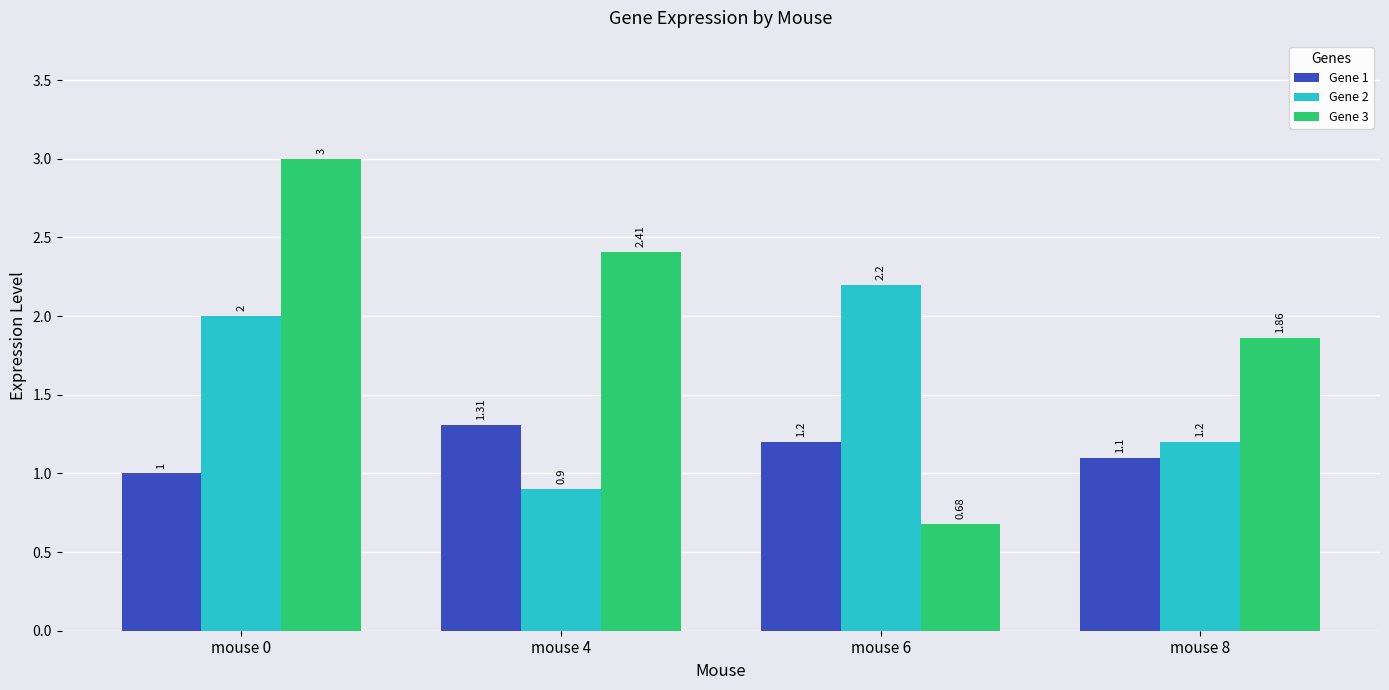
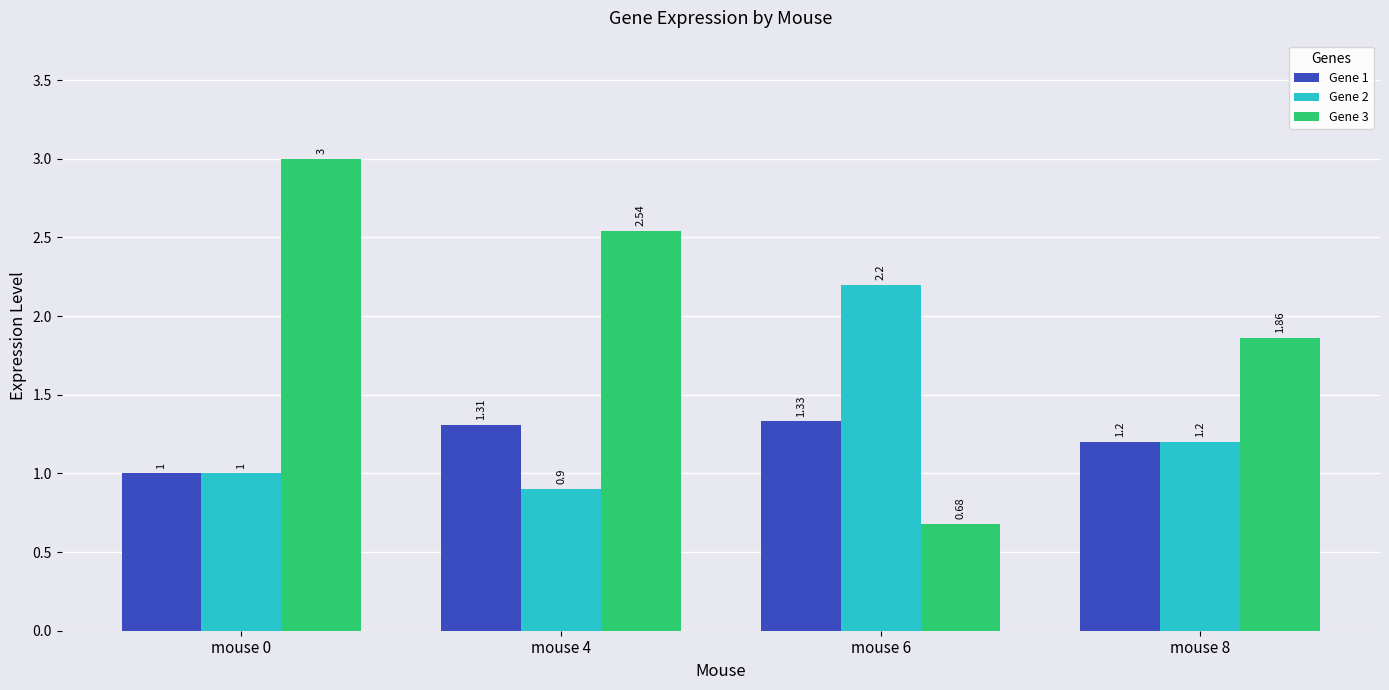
Gene 2, mouse 0: 2 -> 1
Gene 3, mouse 4: 2.41 -> 2.54
Gene 1, mouse 6: 1.2 -> 1.33
Gene 1, mouse 8: 1.1 -> 1.2
